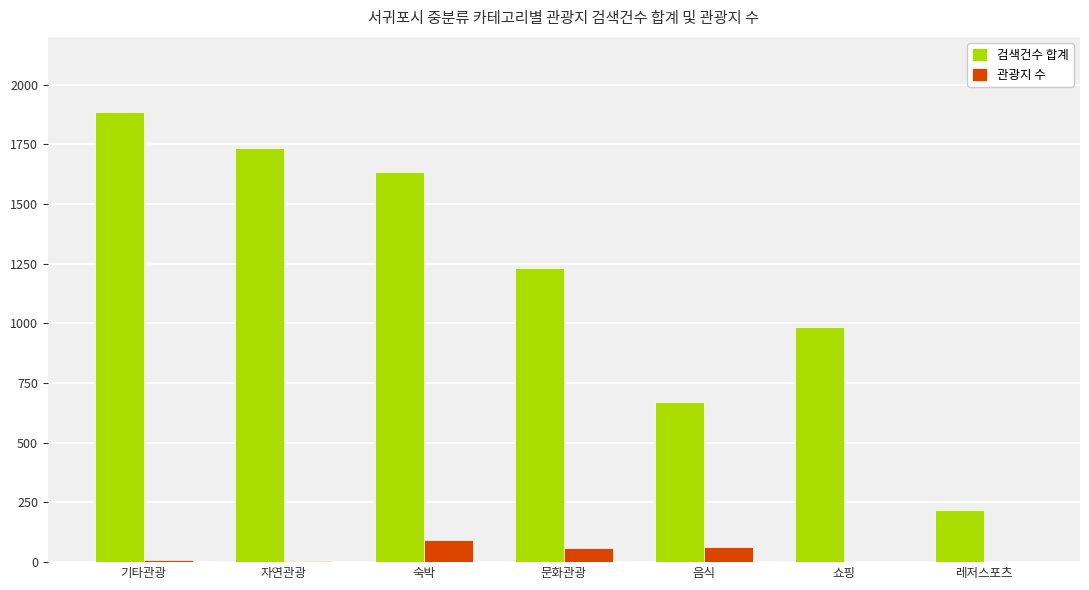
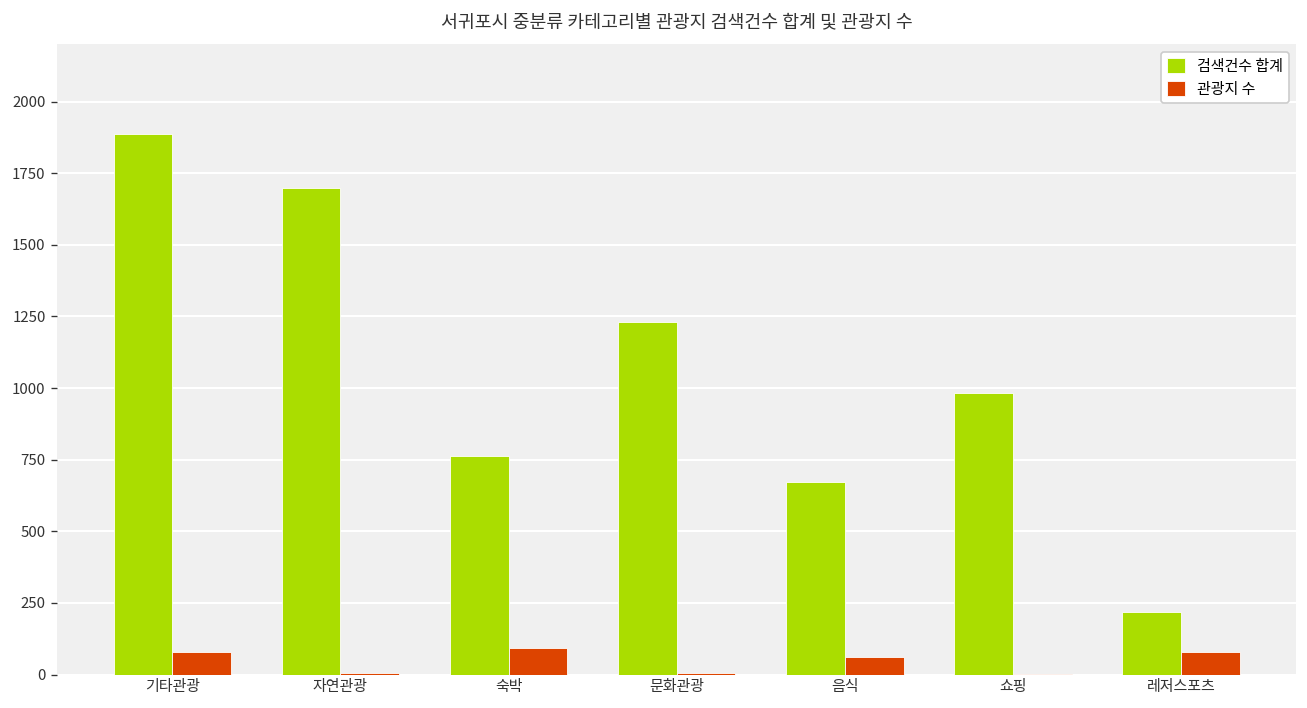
관광지 수, 기타관광: 10 -> 80
검색건수 합계, 자연관광: 1730 -> 1700
검색건수 합계, 숙박: 1630 -> 760
관광지 수, 문화관광: 60 -> 10
관광지 수, 레저스포츠: 0 -> 80
